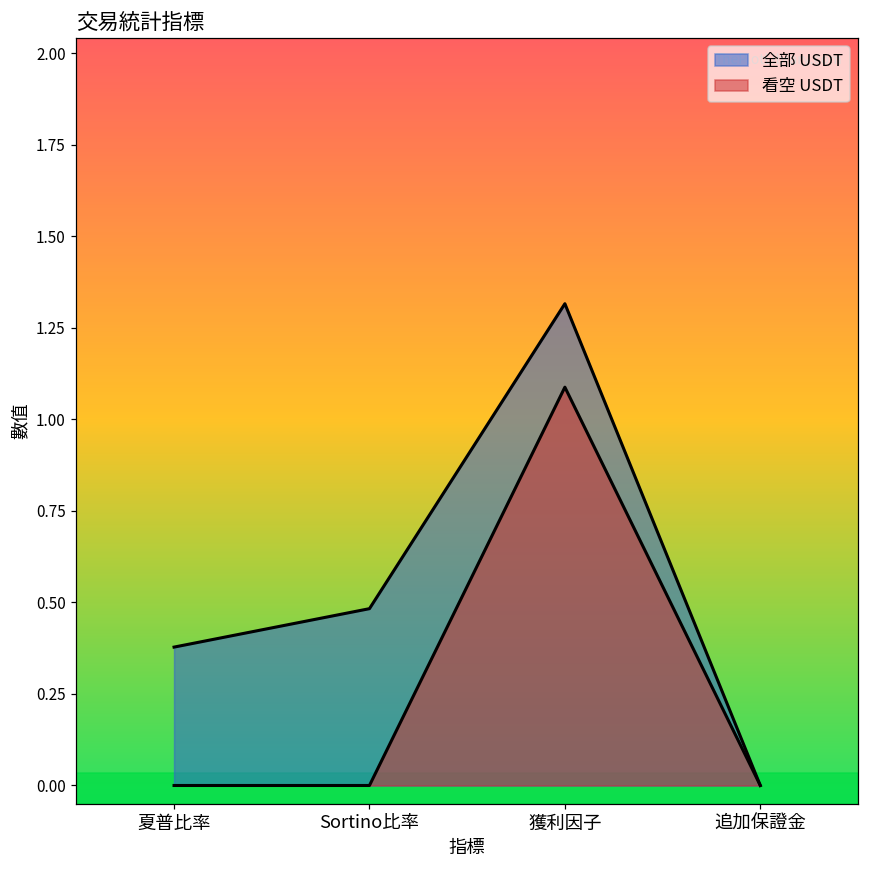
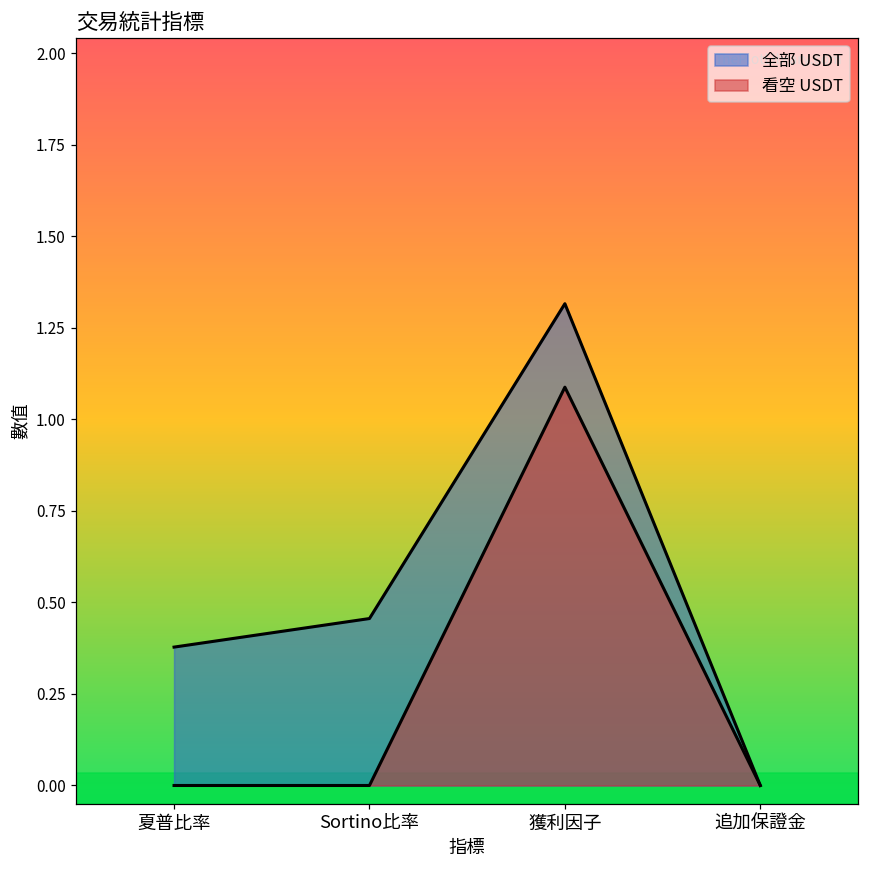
全部 USDT, Sortino比率: 0.48 -> 0.46
